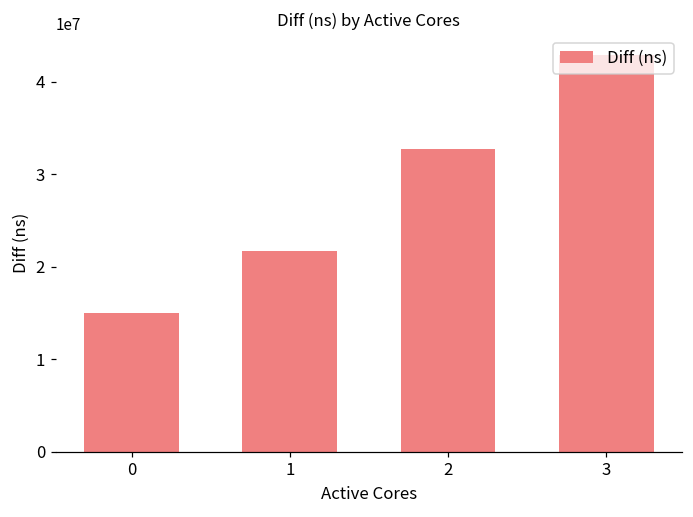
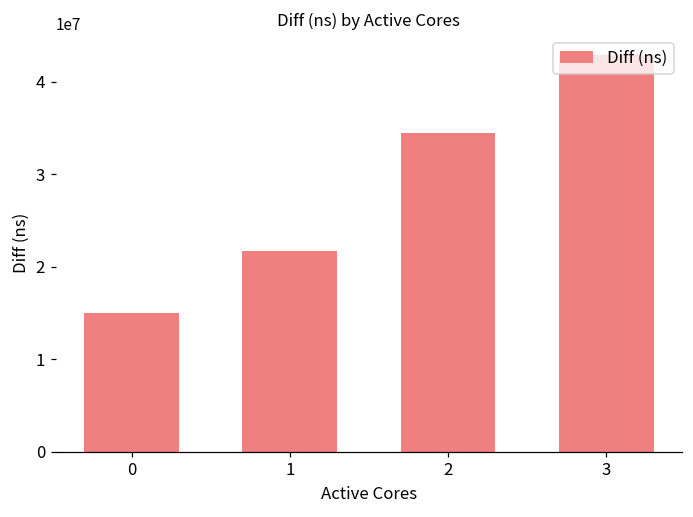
2: 33000000 -> 35000000
